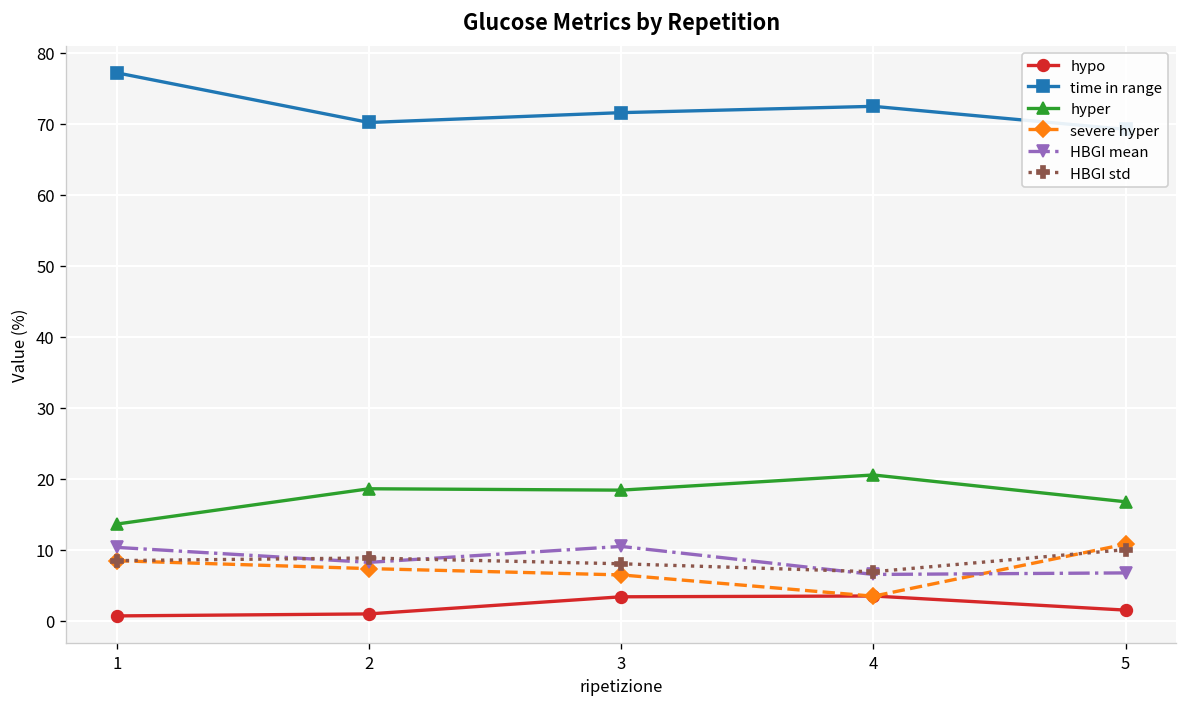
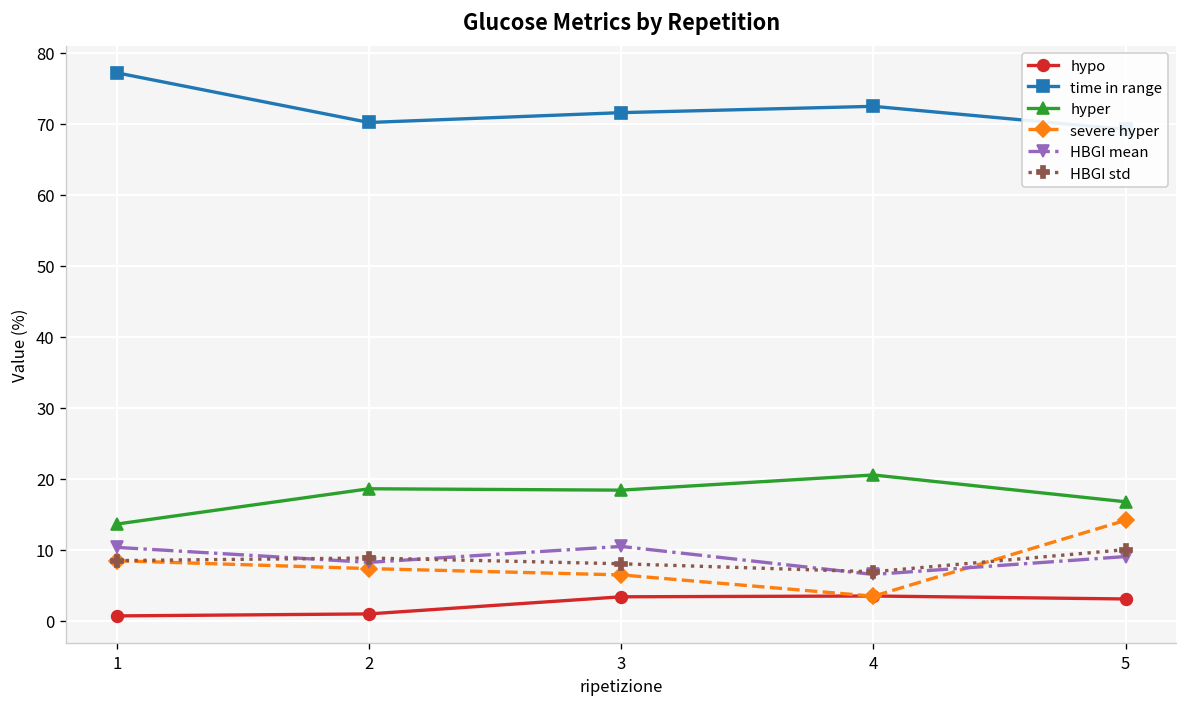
hypo, 5: 2 -> 3
severe hyper, 5: 11 -> 14
HBGI mean, 5: 7 -> 9
